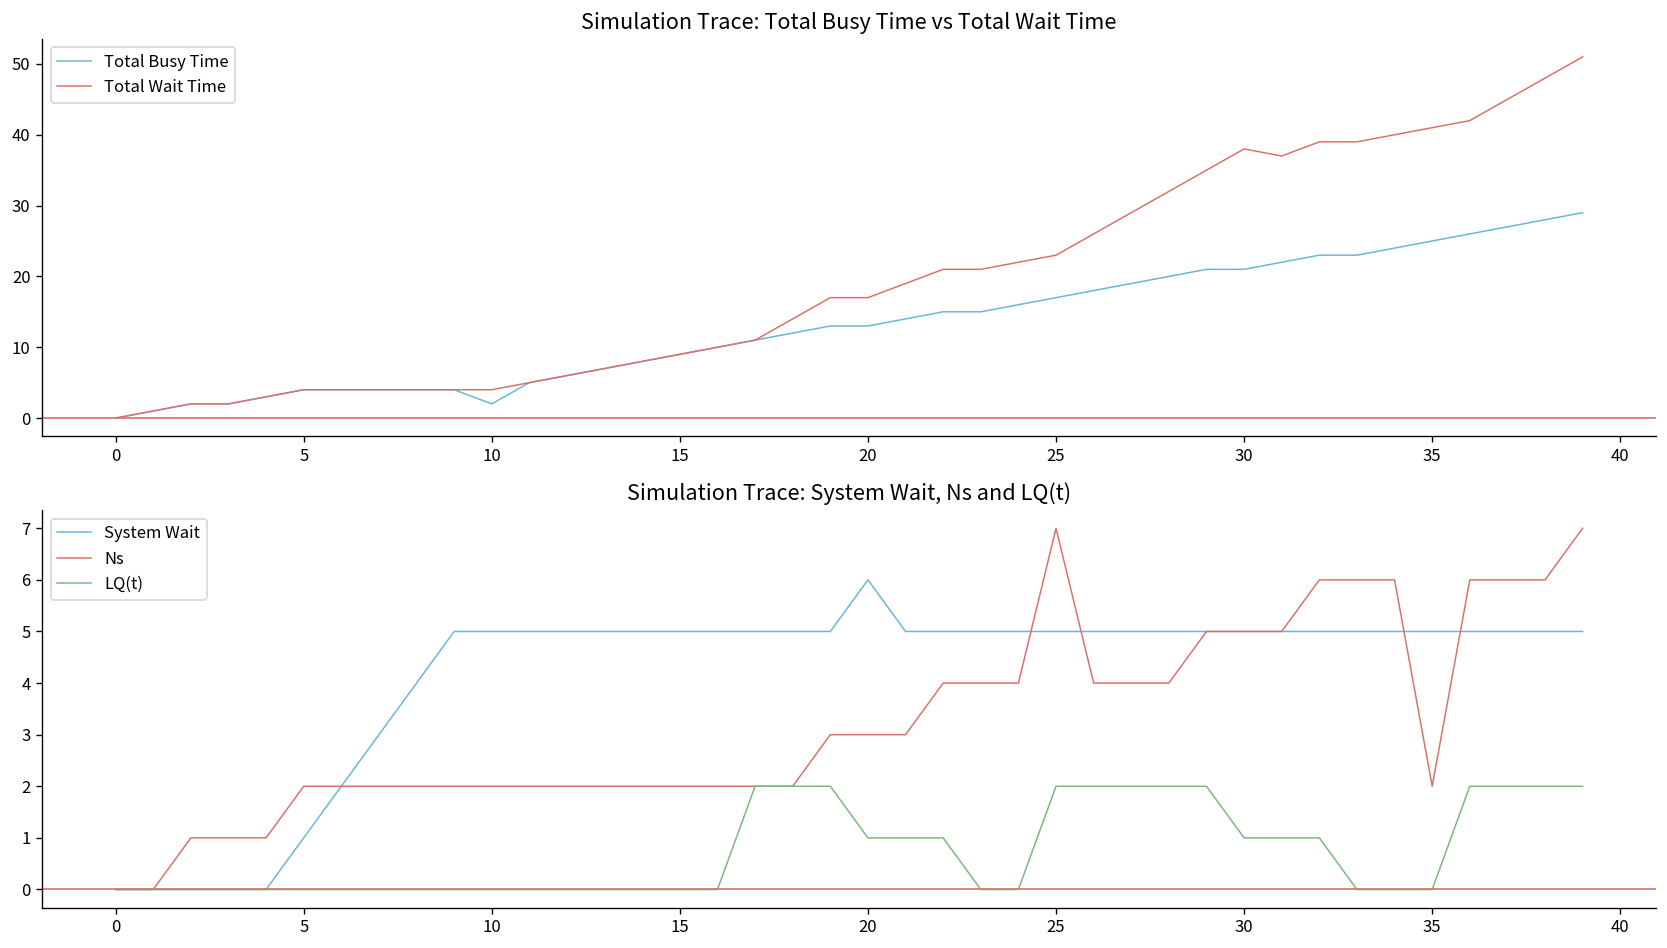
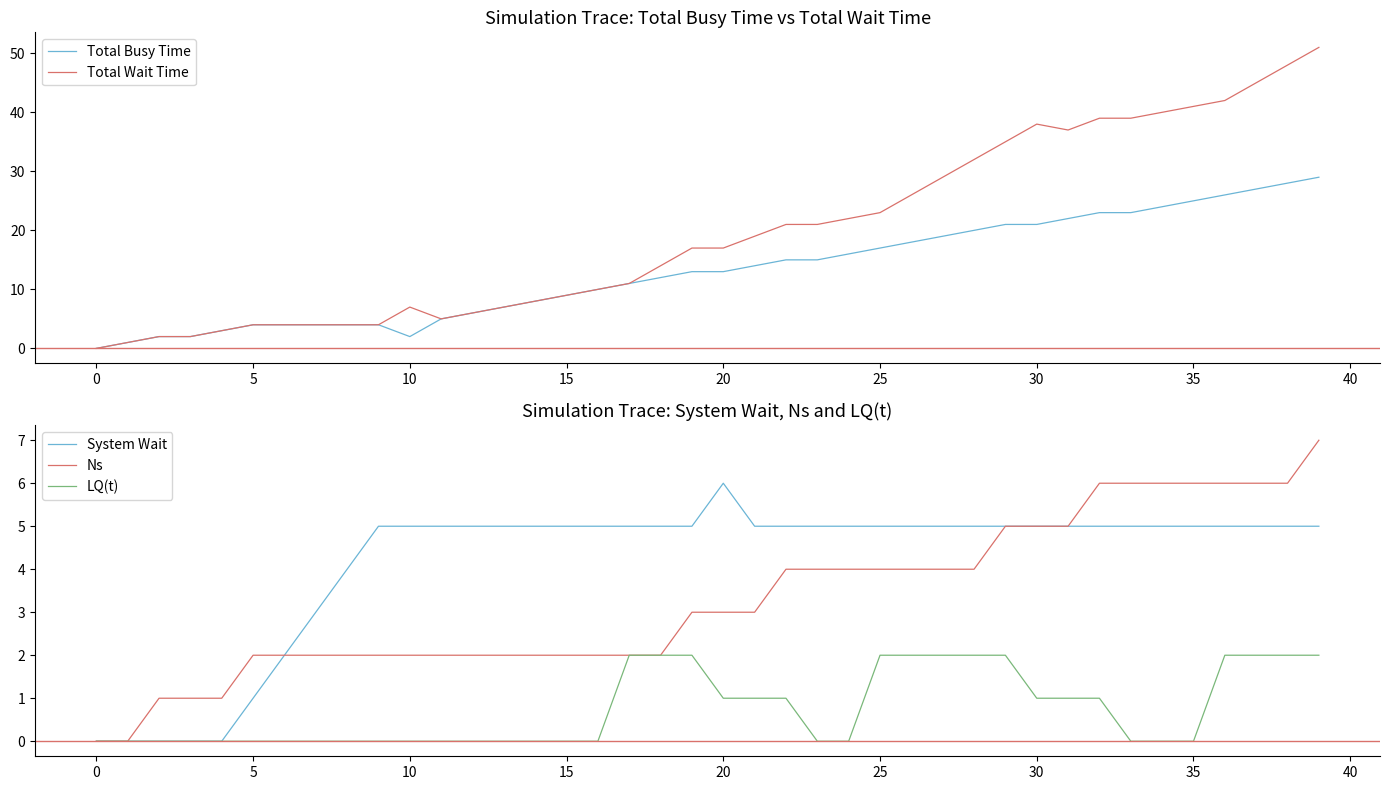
Simulation Trace: Total Busy Time vs Total Wait Time, Total Wait Time, 10: 4 -> 7
Simulation Trace: System Wait, Ns and LQ(t), Ns, 25: 7 -> 4
Simulation Trace: System Wait, Ns and LQ(t), Ns, 35: 2 -> 6
